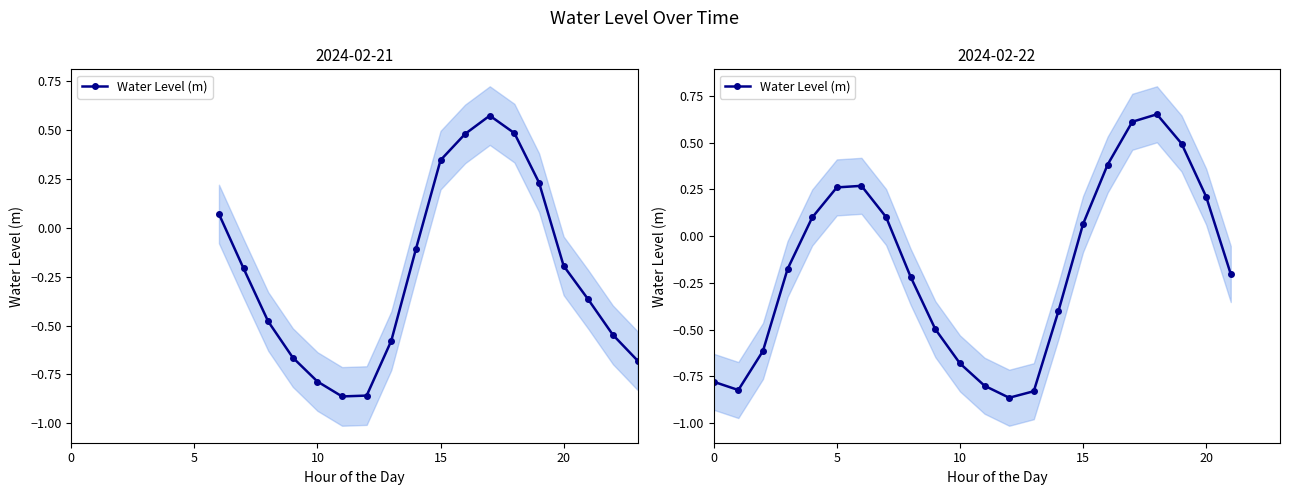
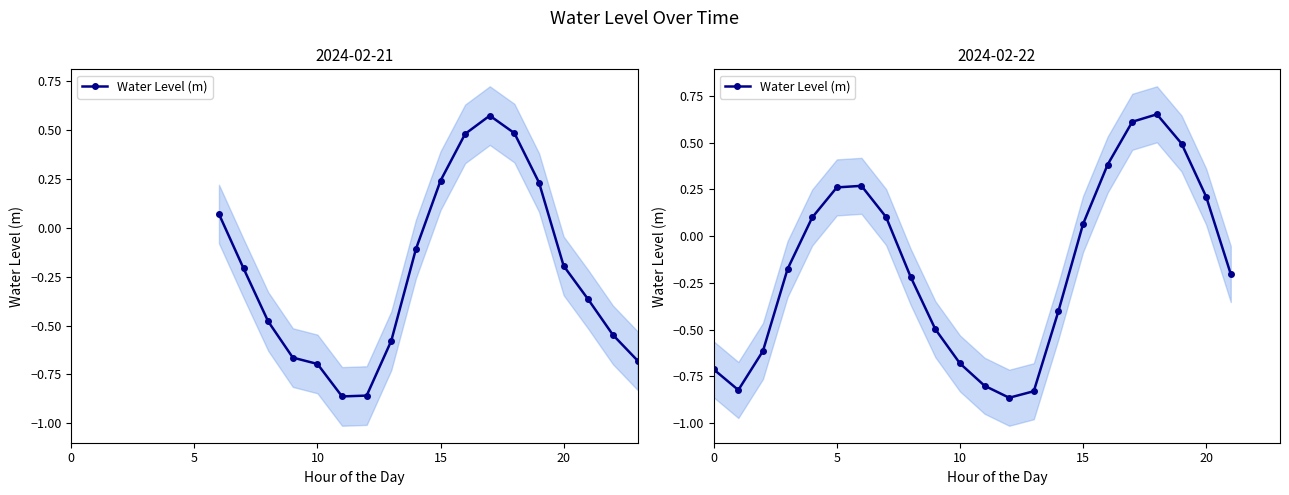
2024-02-21, Water Level (m), 10: -0.79 -> -0.70
2024-02-21, Water Level (m), 15: 0.35 -> 0.24
2024-02-22, Water Level (m), 0: -0.78 -> -0.71
